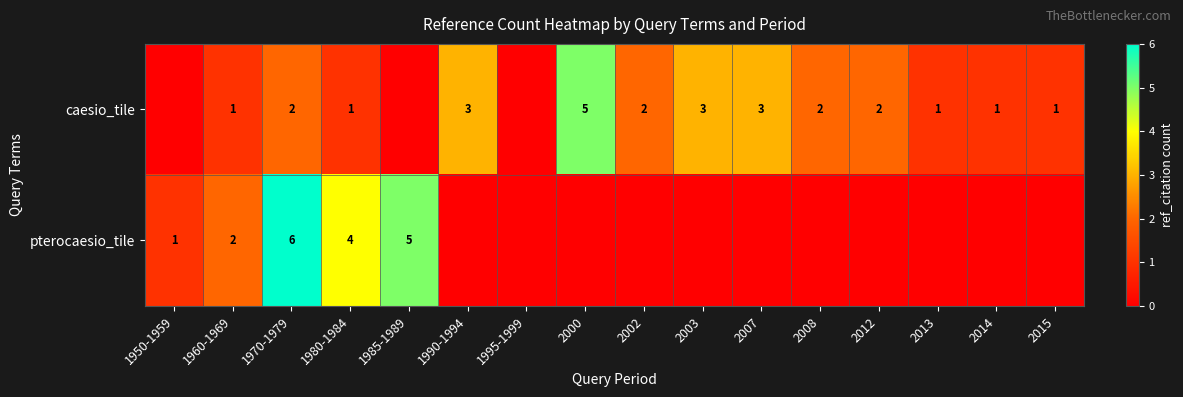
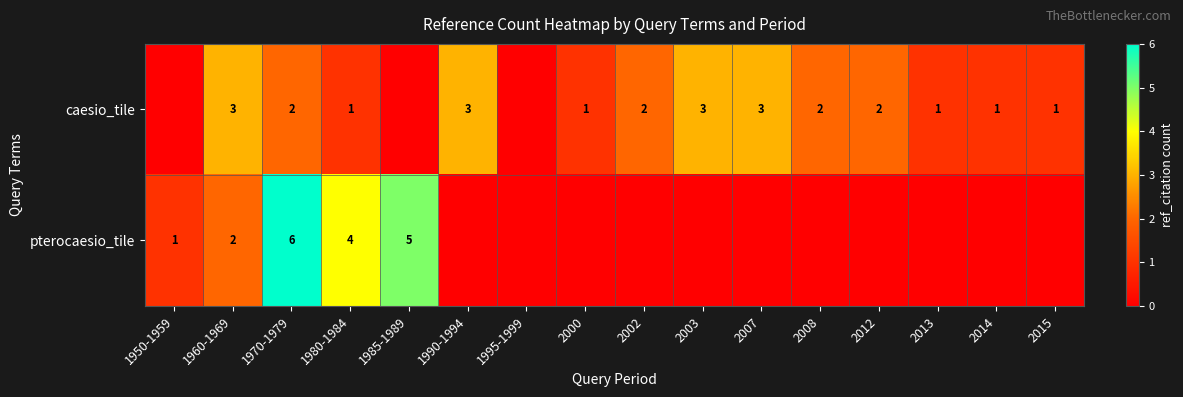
caesio_tile, 1960-1969: 1 -> 3
caesio_tile, 2000: 5 -> 1
